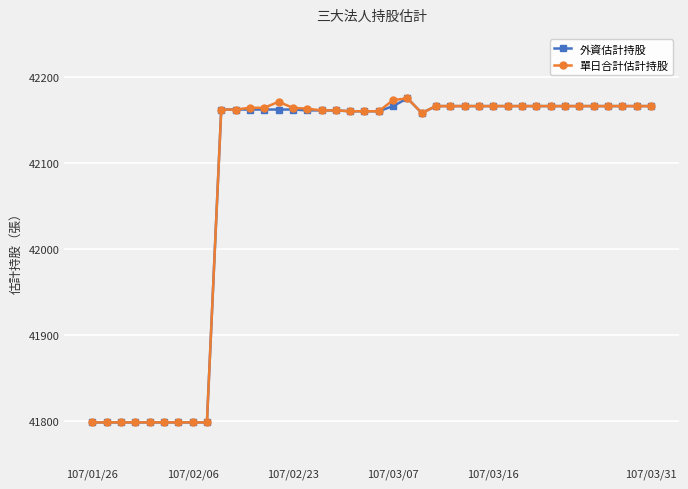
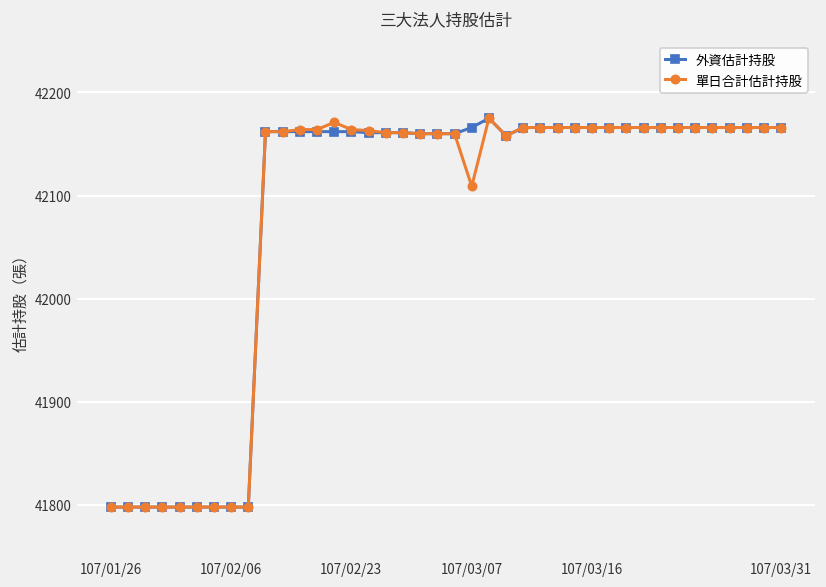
單日合計估計持股, 107/03/07: 42170 -> 42110
